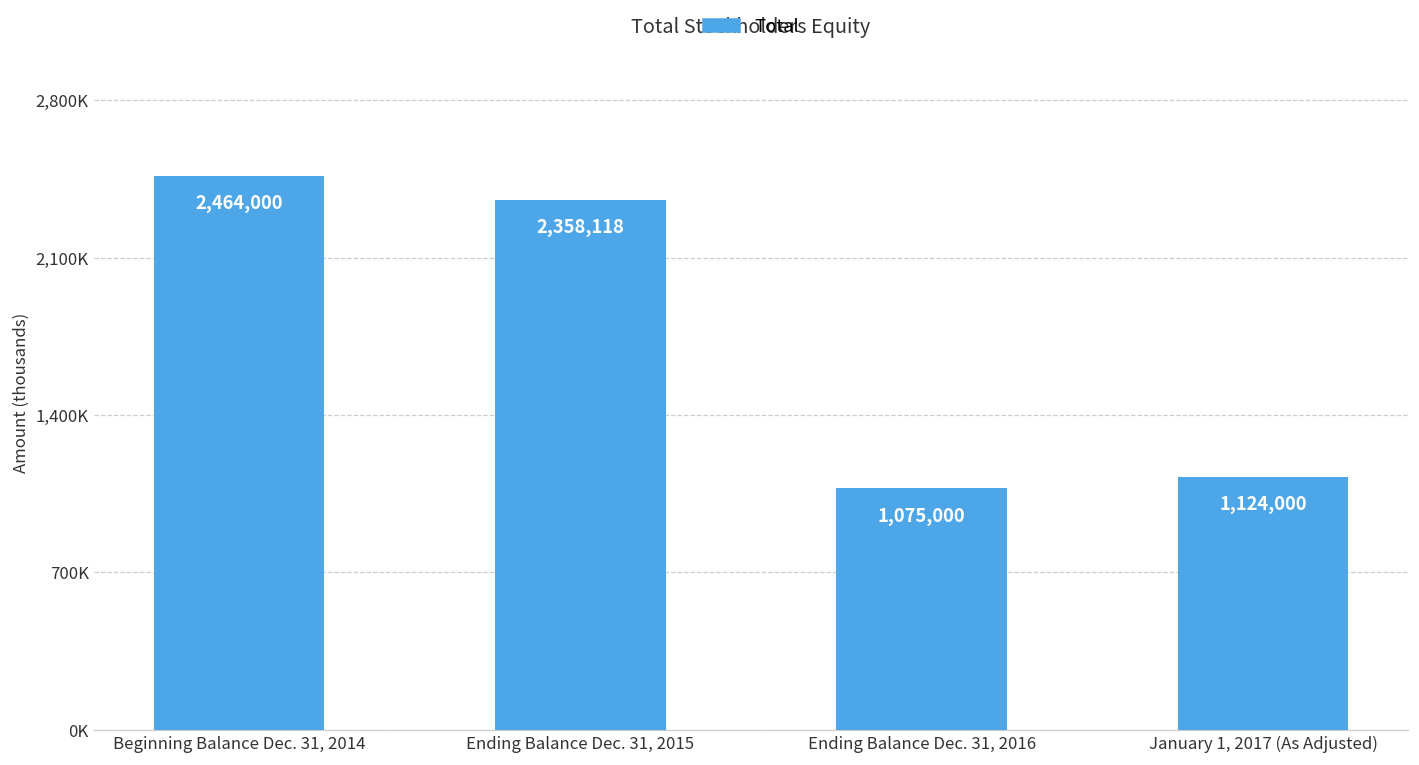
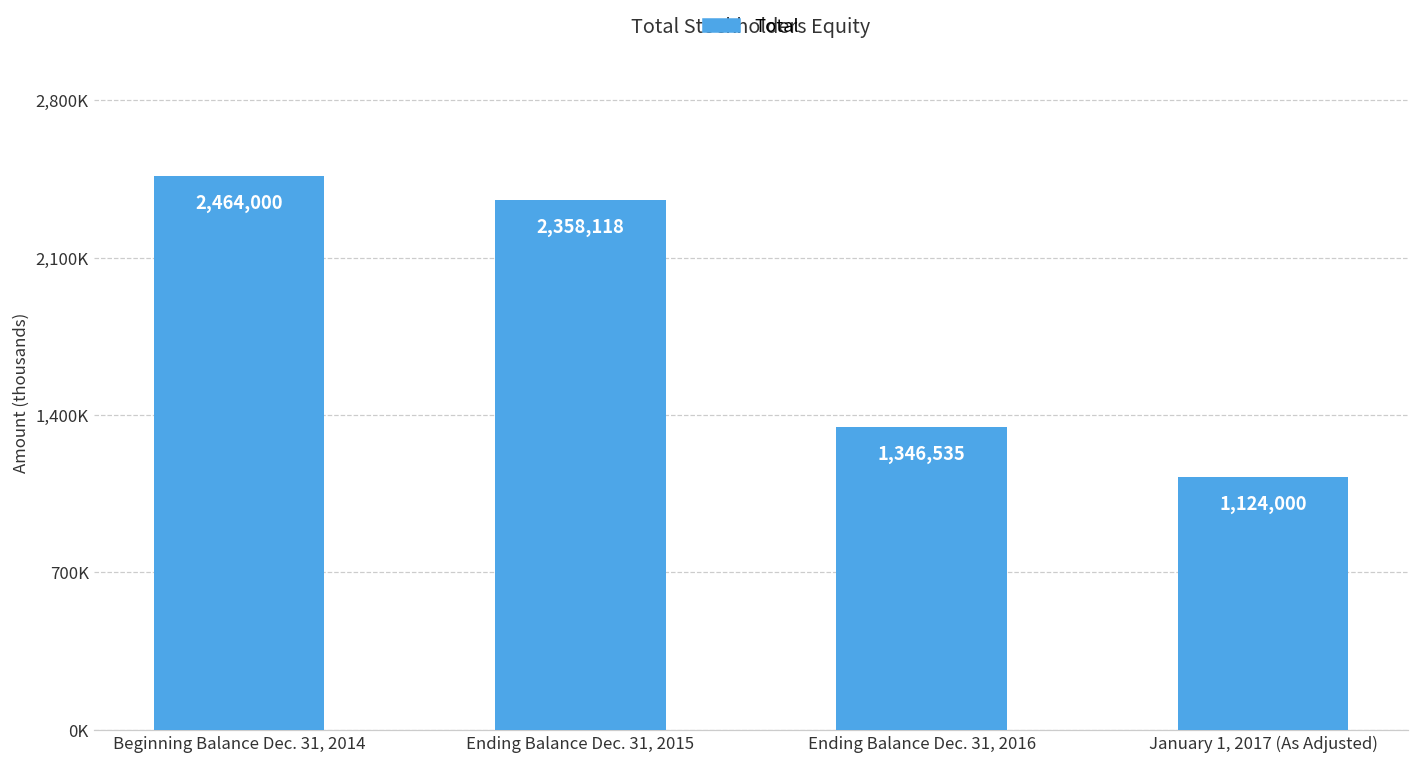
Ending Balance Dec. 31, 2016: 1,075,000 -> 1,346,535
